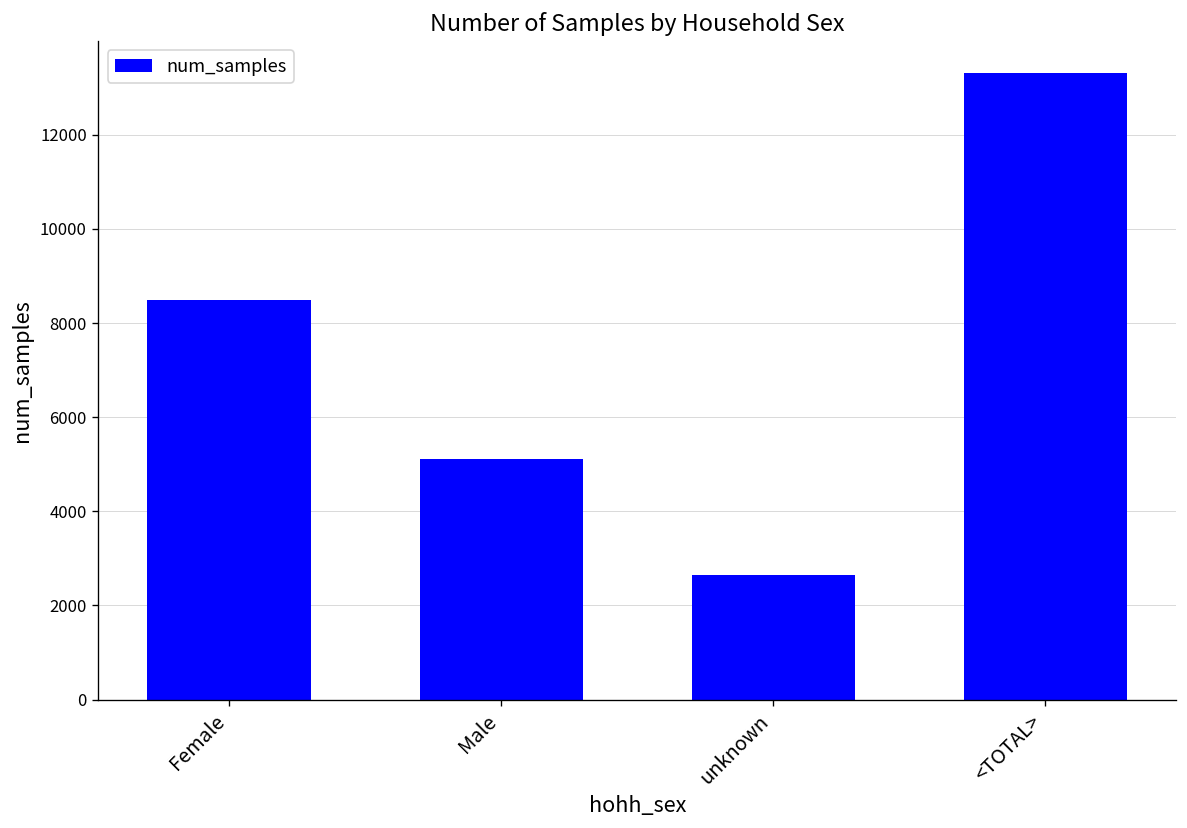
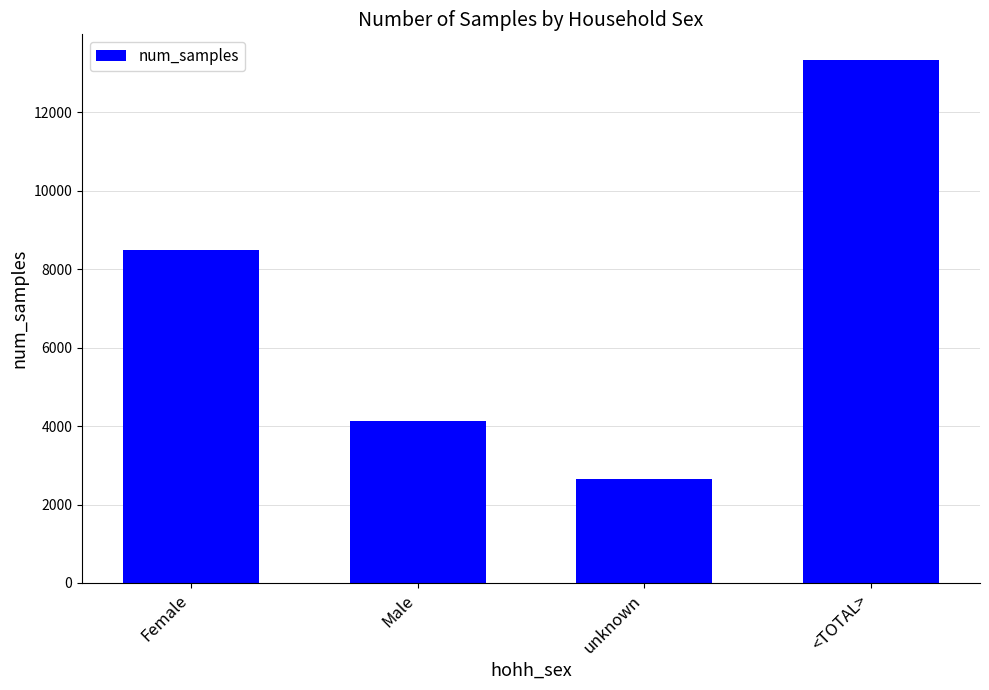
Male: 5100 -> 4100
